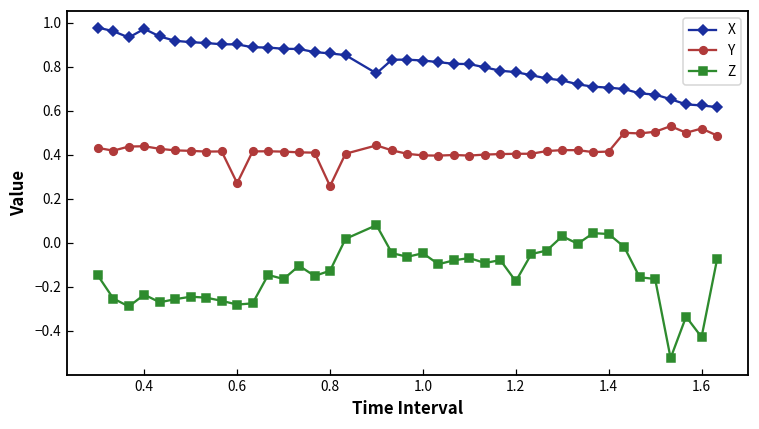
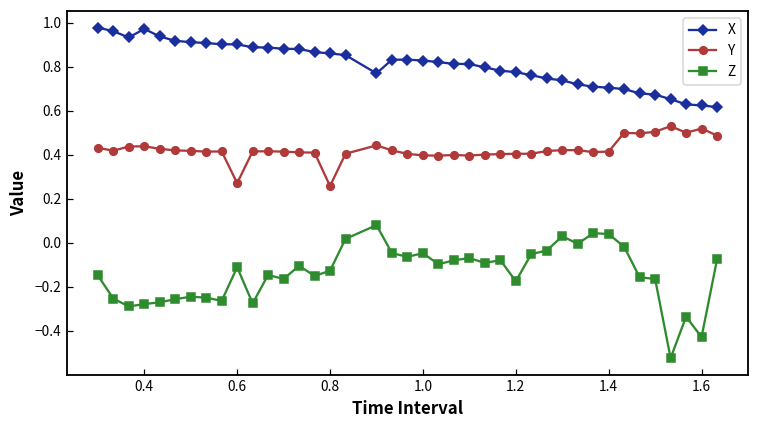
Z, 0.4: -0.24 -> -0.28
Z, 0.6: -0.28 -> -0.11
